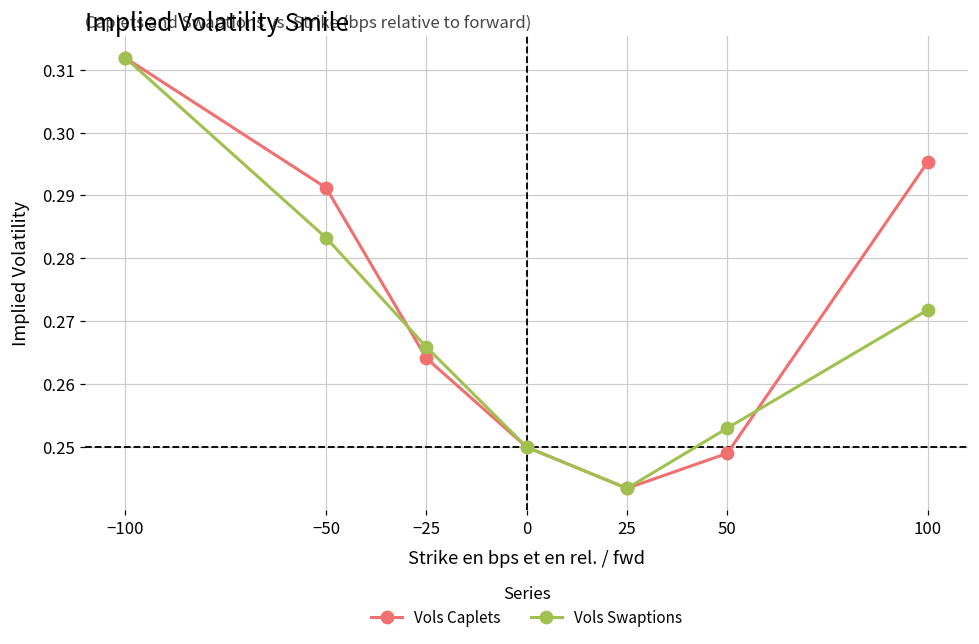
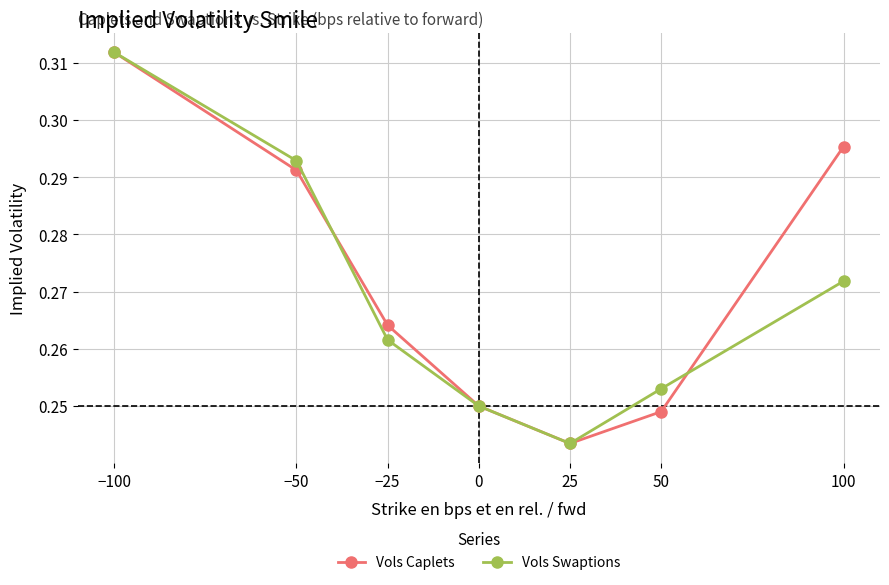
Vols Swaptions, −50: 0.283 -> 0.293
Vols Swaptions, −25: 0.266 -> 0.262
